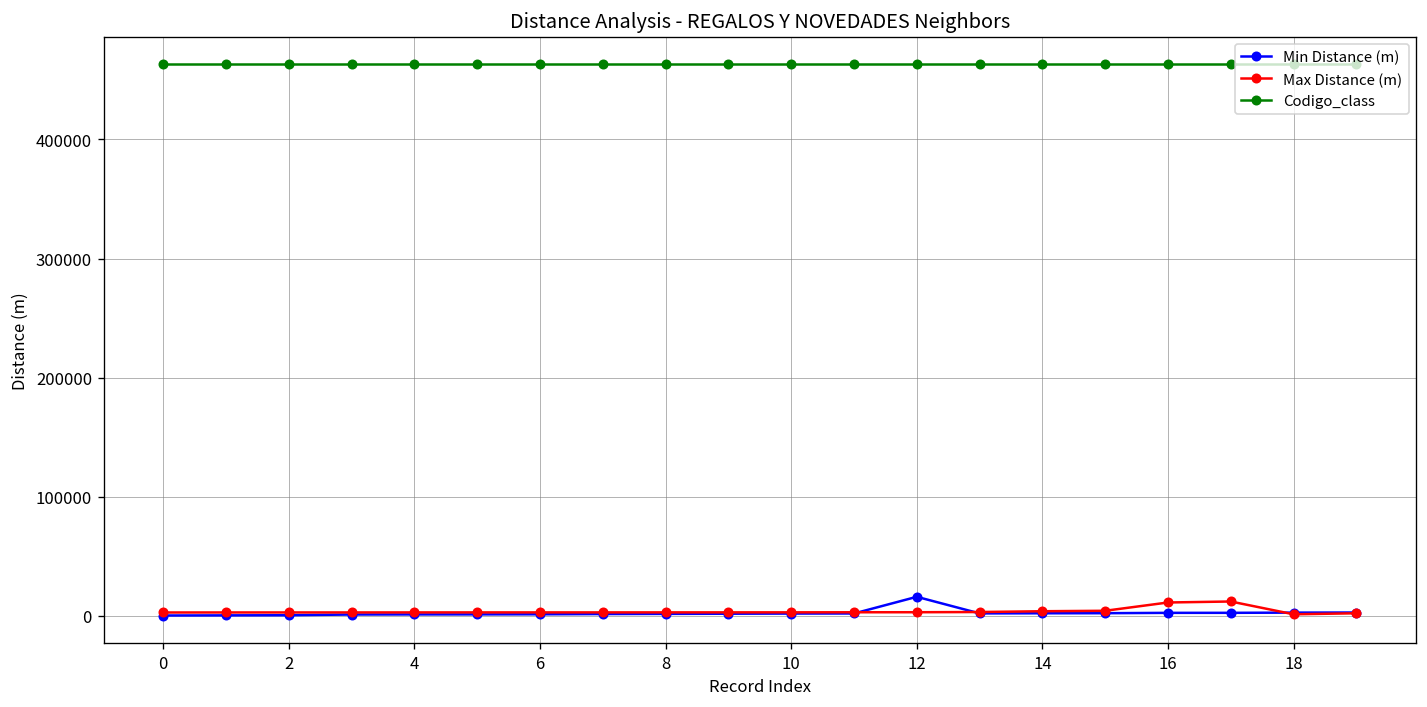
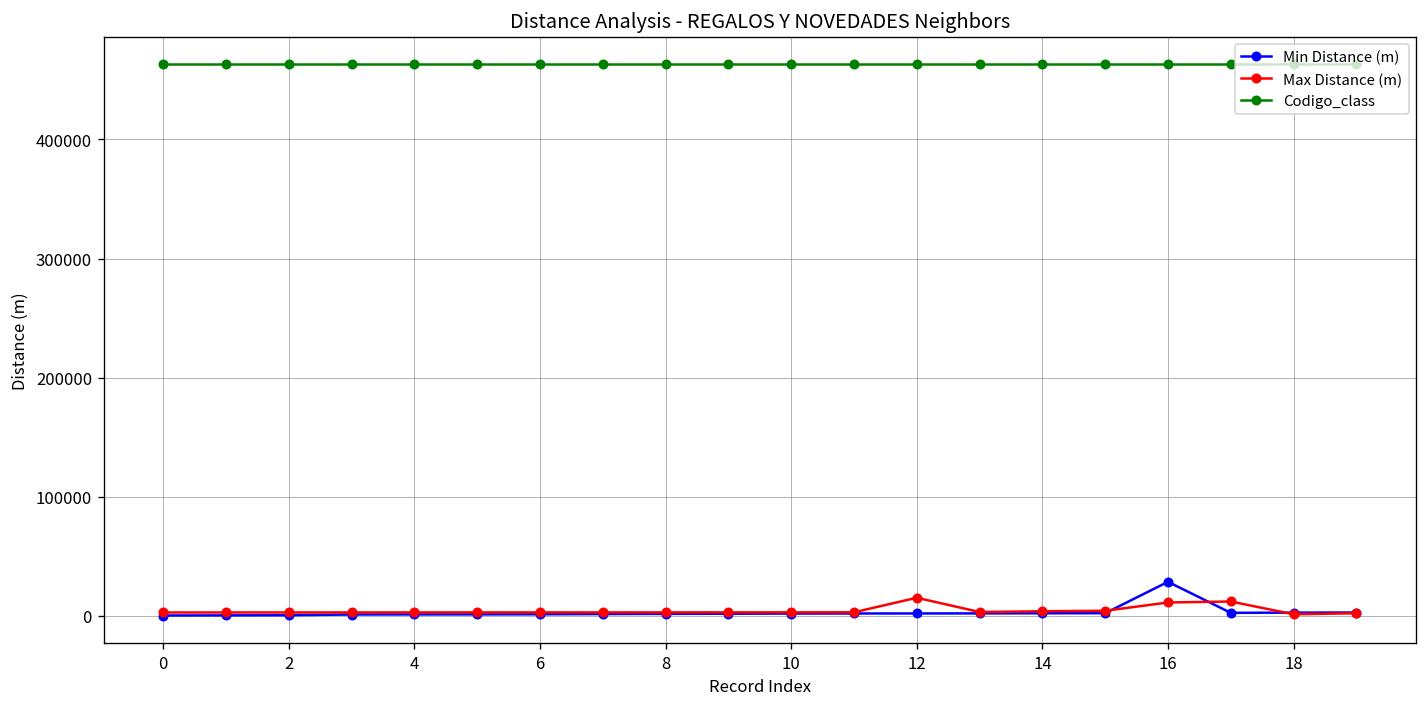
Min Distance (m), 12: 20000 -> 0
Max Distance (m), 12: 0 -> 20000
Min Distance (m), 16: 0 -> 30000
